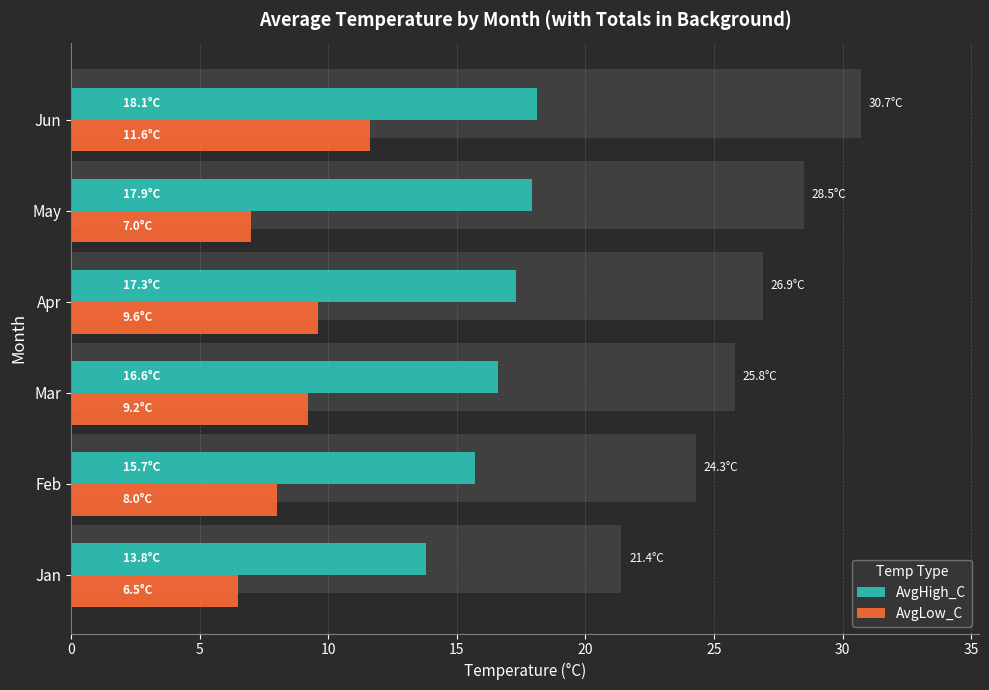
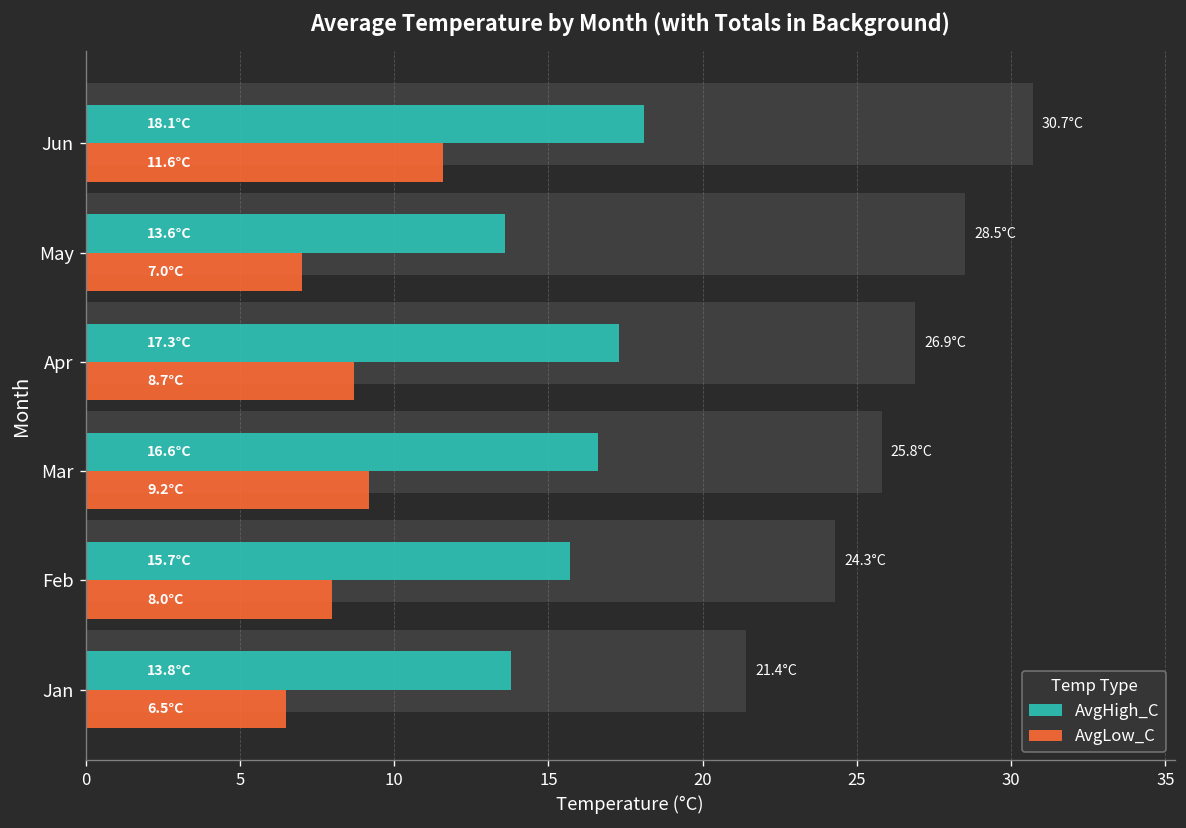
AvgHigh_C, May: 17.9°C -> 13.6°C
AvgLow_C, Apr: 9.6°C -> 8.7°C
